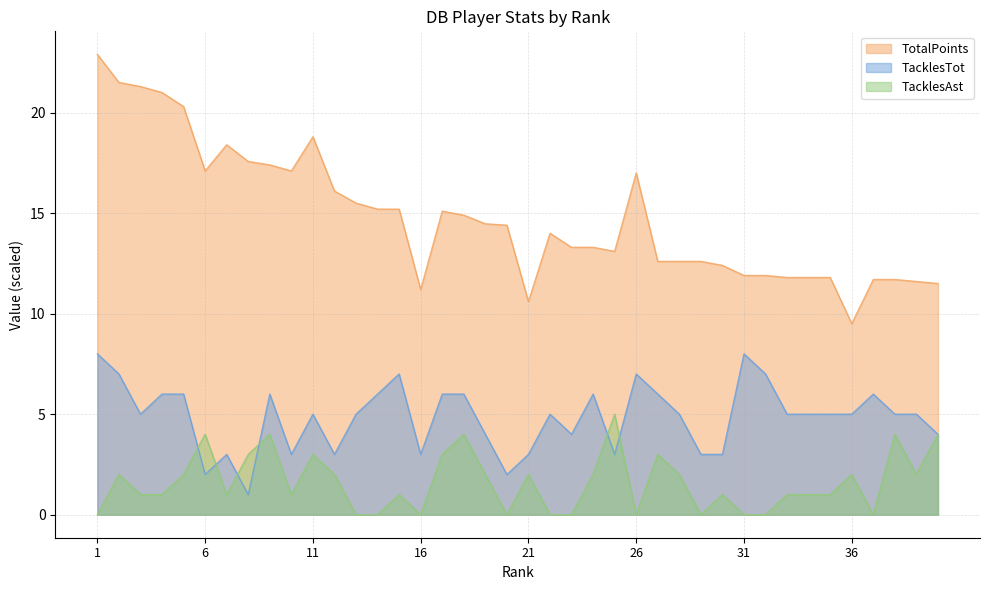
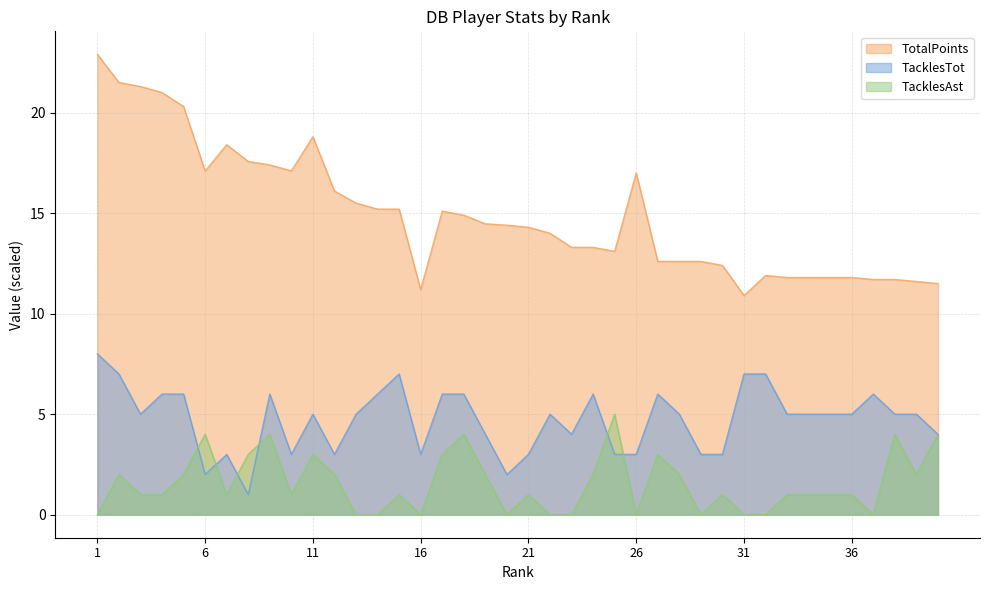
TotalPoints, 21: 10.6 -> 14.3
TacklesAst, 21: 2 -> 1
TacklesTot, 26: 7 -> 3
TotalPoints, 31: 11.9 -> 10.9
TacklesTot, 31: 8 -> 7
TotalPoints, 36: 9.5 -> 11.8
TacklesAst, 36: 2 -> 1
